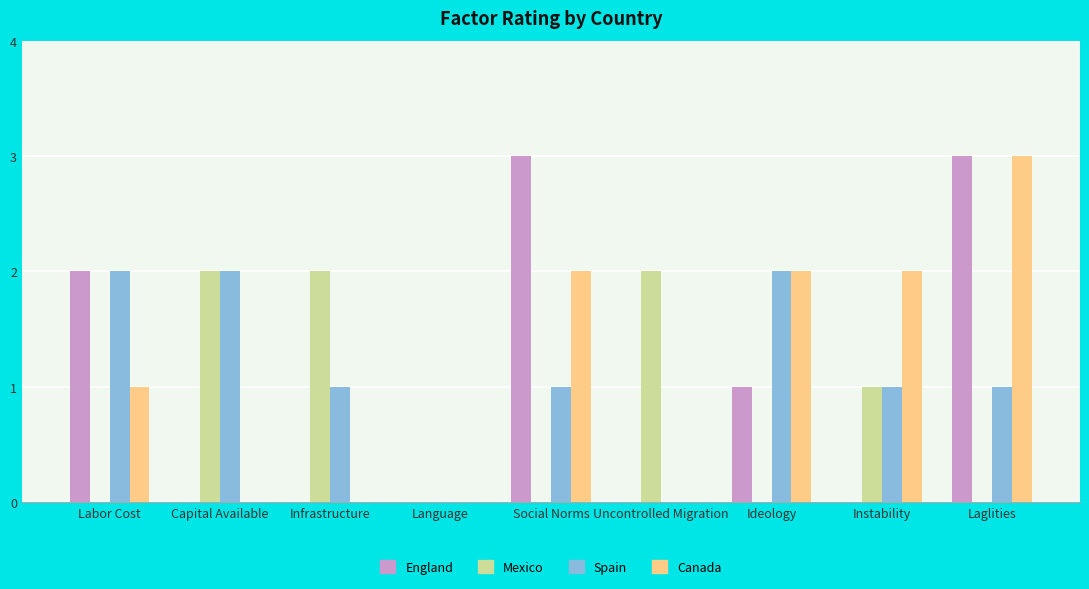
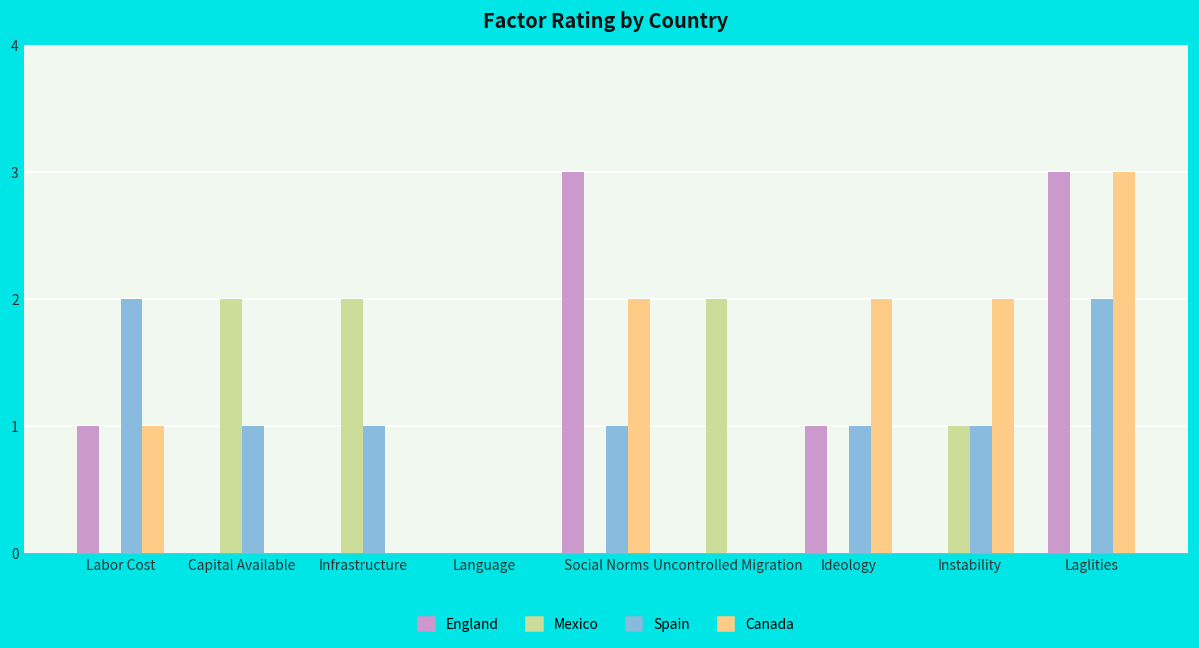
England, Labor Cost: 2 -> 1
Spain, Capital Available: 2 -> 1
Spain, Ideology: 2 -> 1
Spain, Laglities: 1 -> 2
